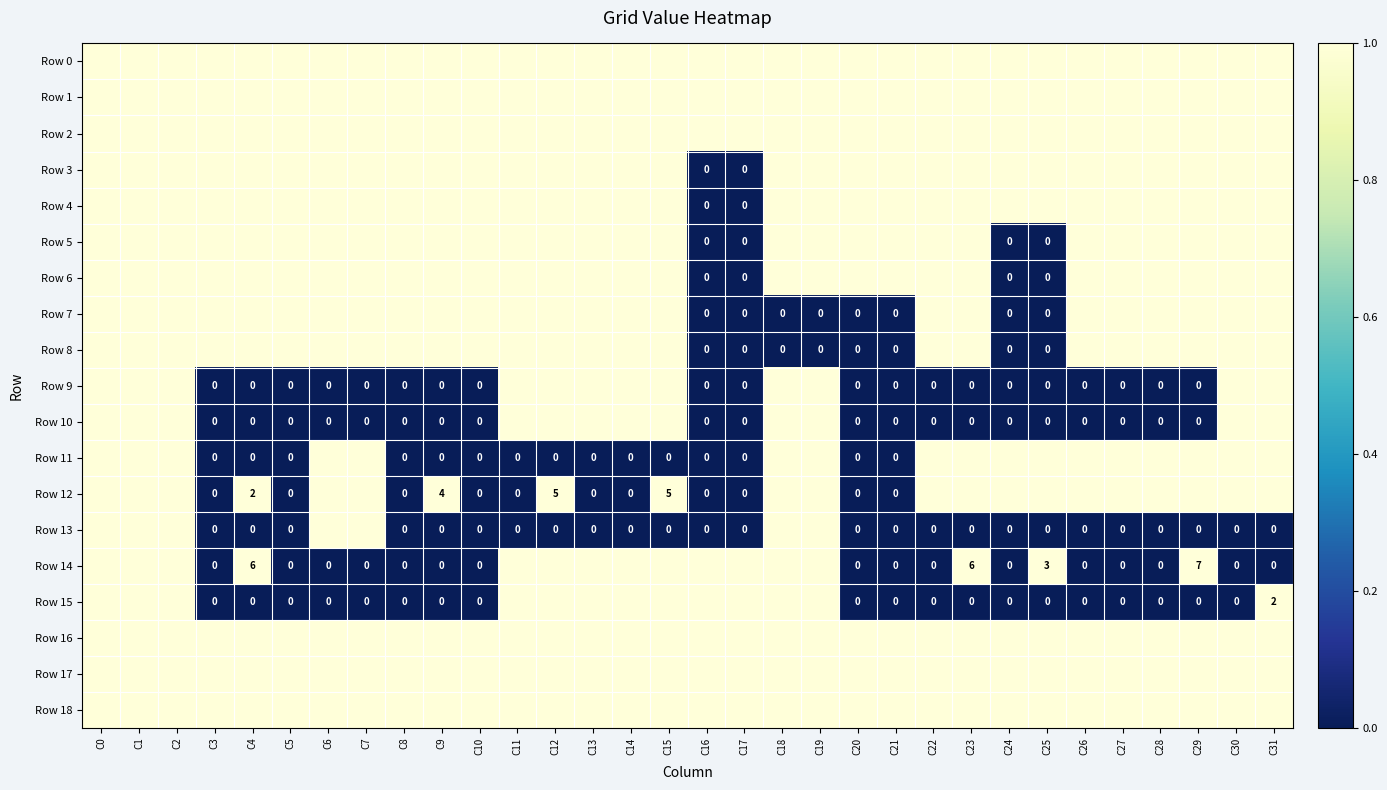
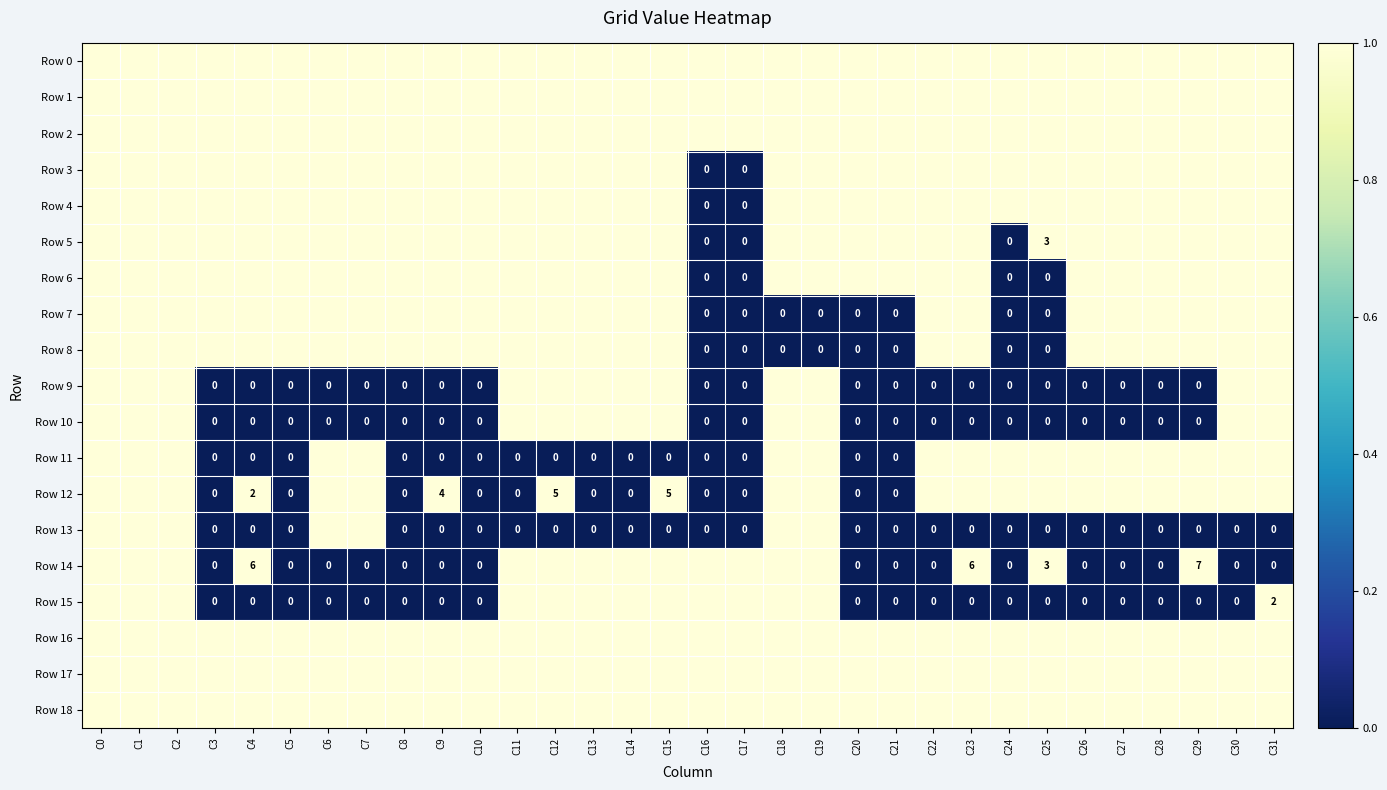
Row 5, C25: 0 -> 3
